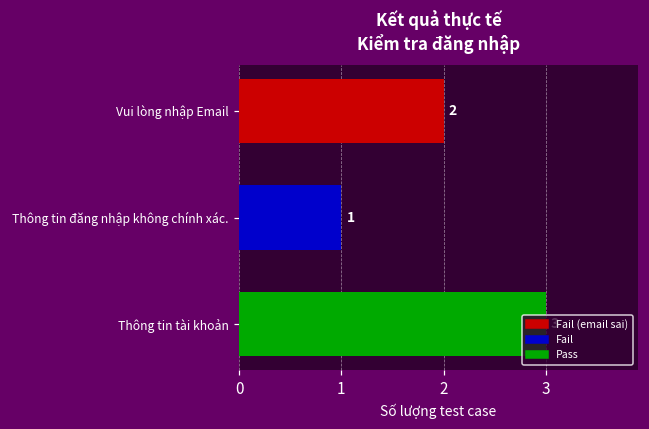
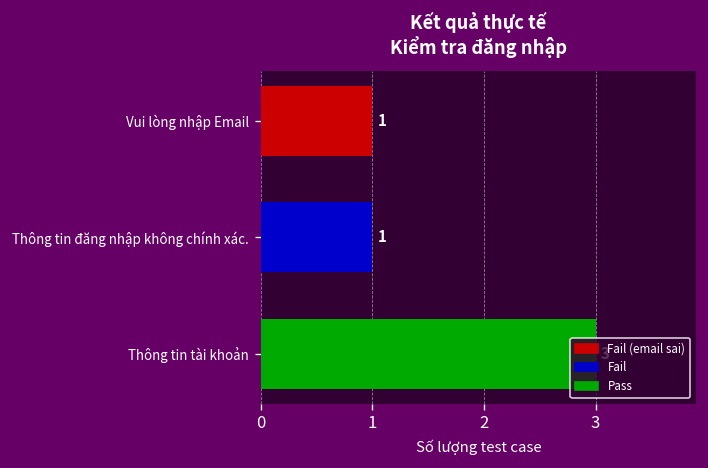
Vui lòng nhập Email: 2 -> 1
